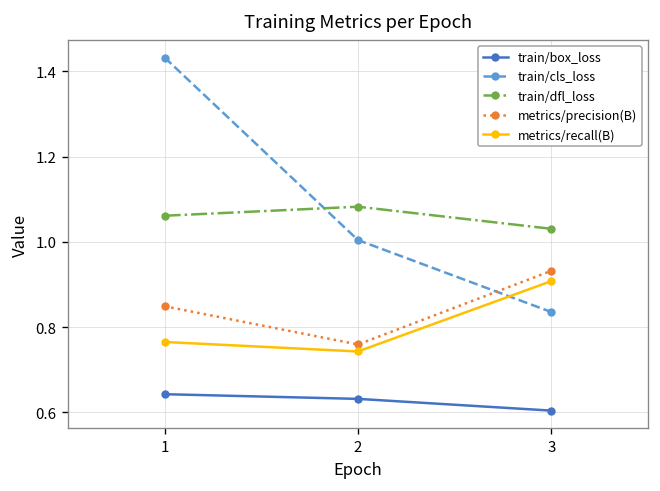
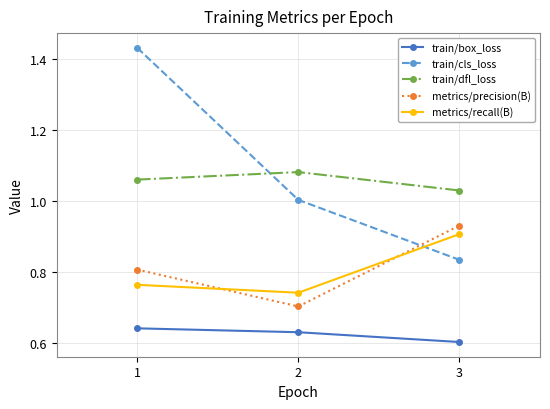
metrics/precision(B), 1: 0.85 -> 0.81
metrics/precision(B), 2: 0.76 -> 0.70
